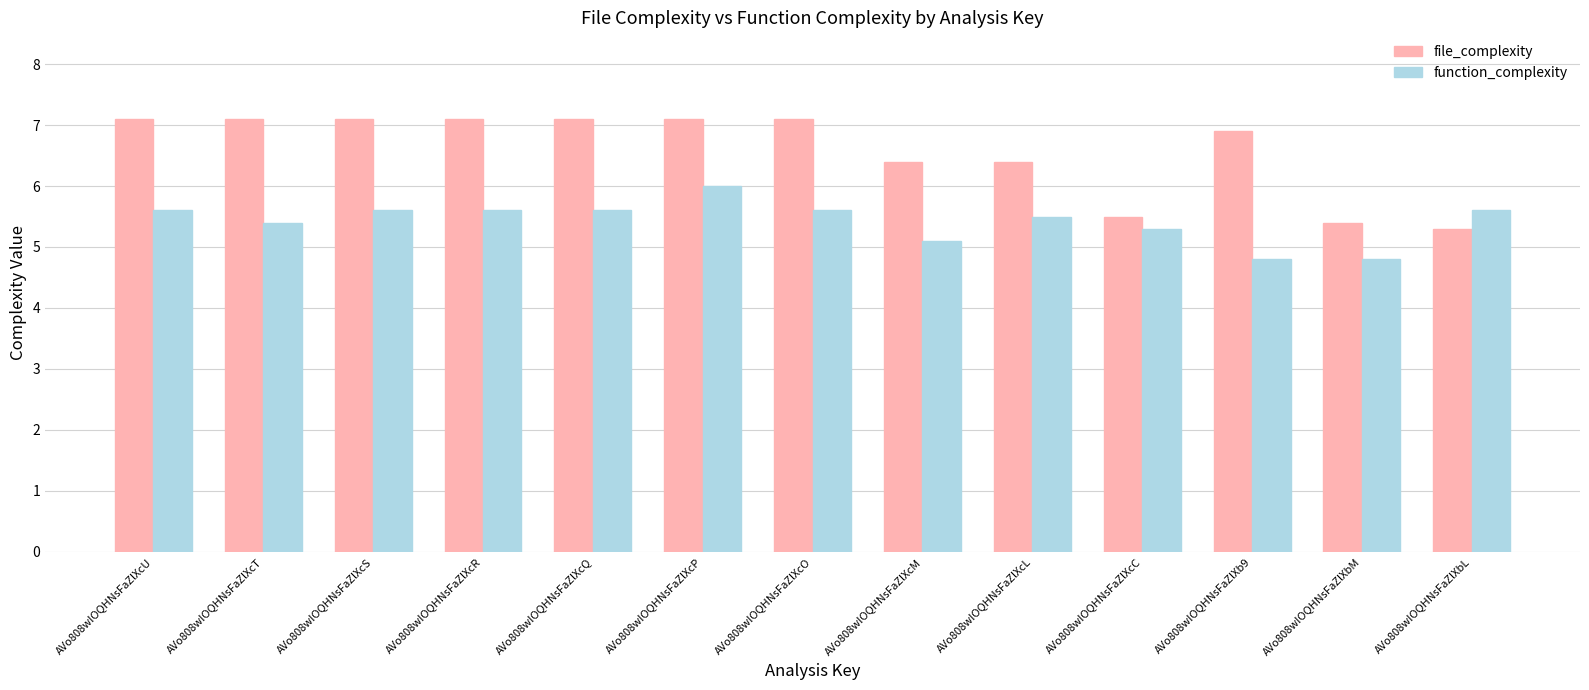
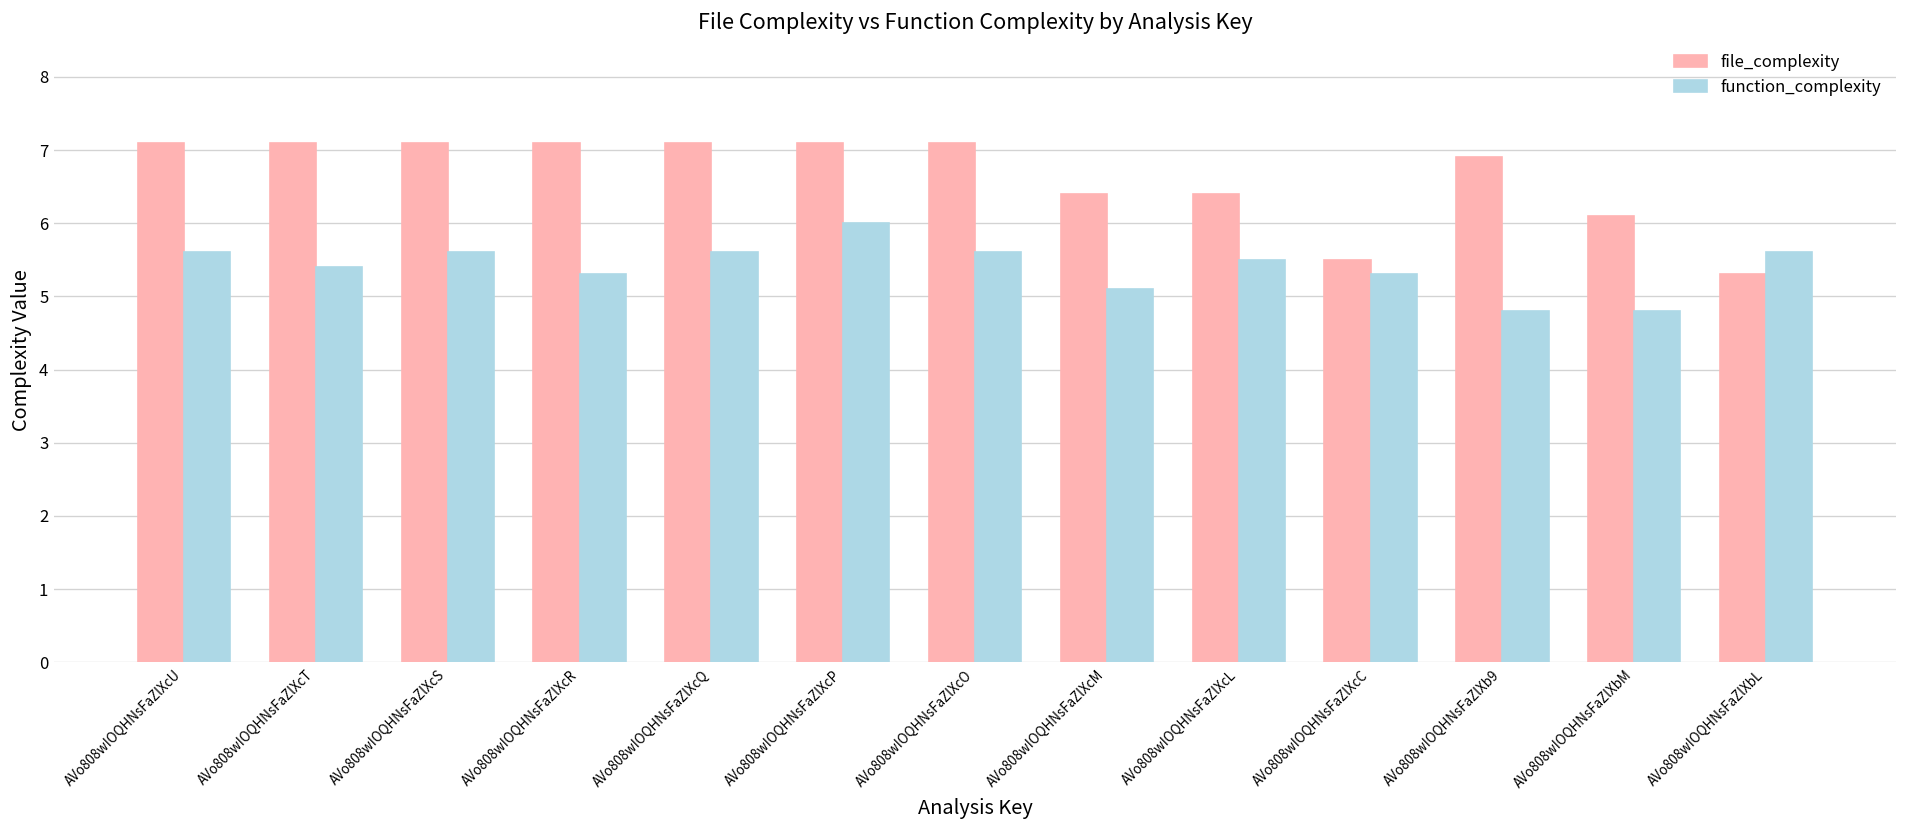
function_complexity, AVo808wIOQHNsFaZlXcR: 5.6 -> 5.3
file_complexity, AVo808wIOQHNsFaZlXbM: 5.4 -> 6.1
